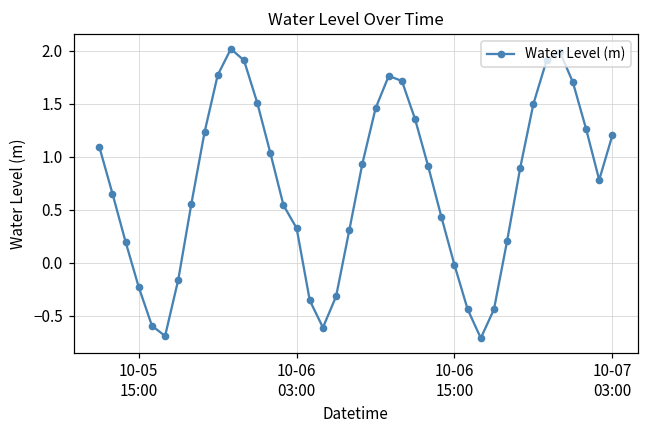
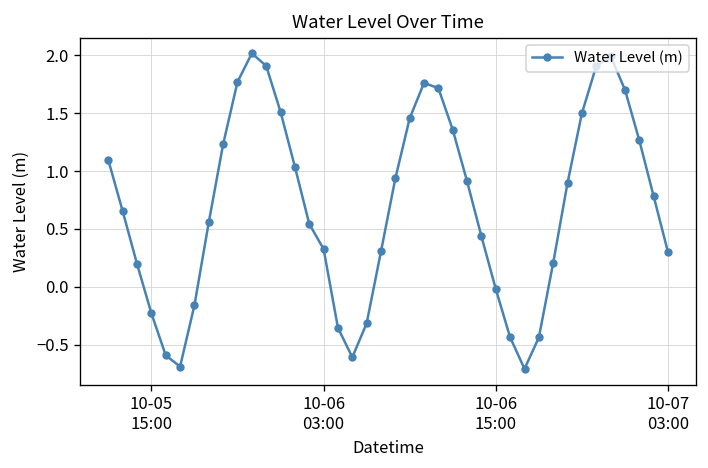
10-07 03:00: 1.2 -> 0.3
